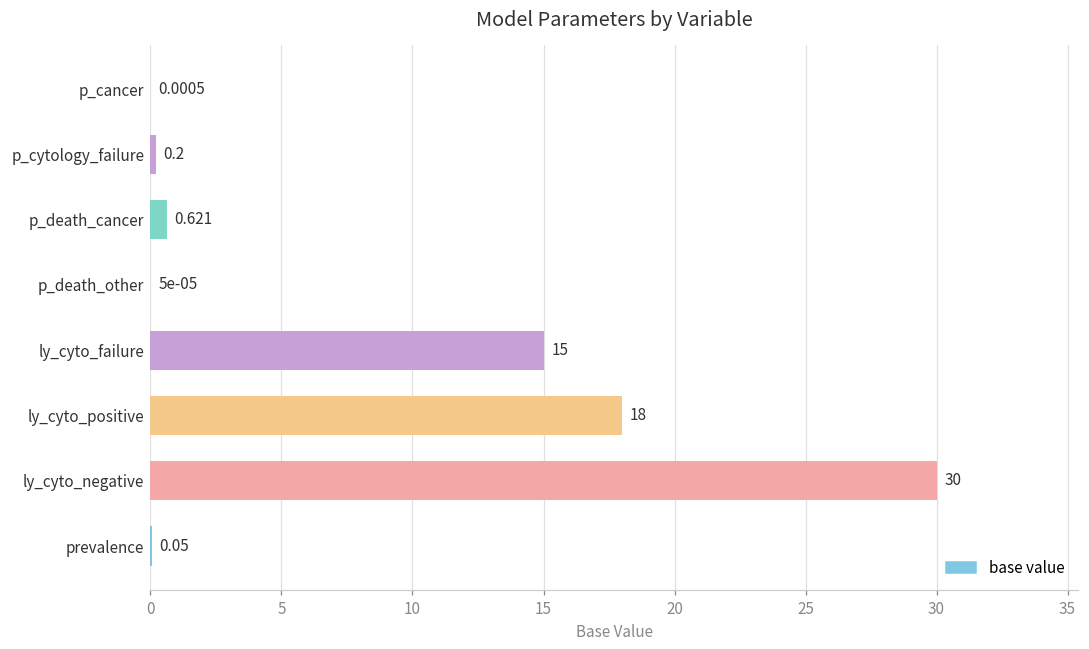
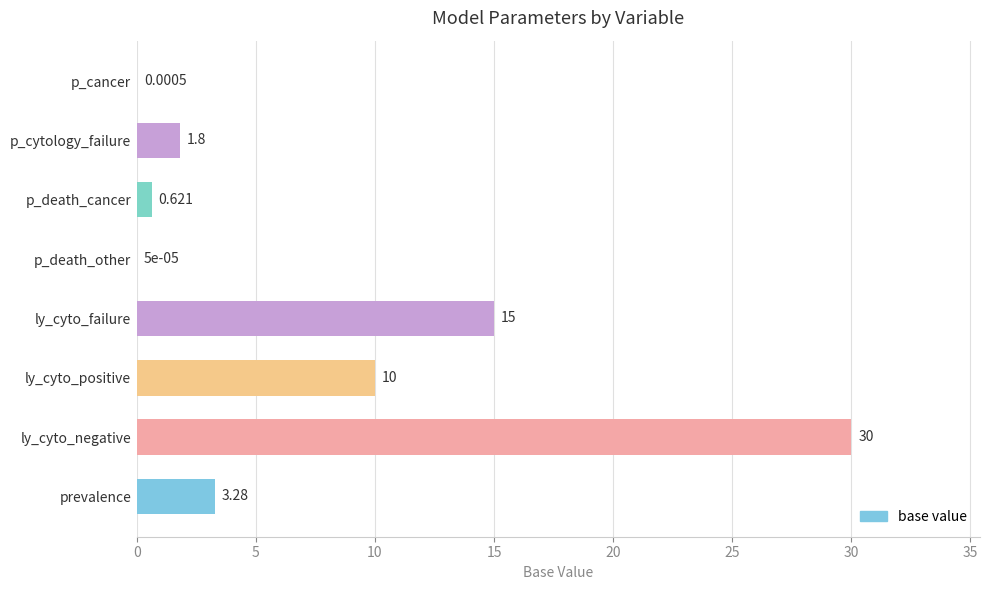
p_cytology_failure: 0.2 -> 1.8
ly_cyto_positive: 18 -> 10
prevalence: 0.05 -> 3.28
